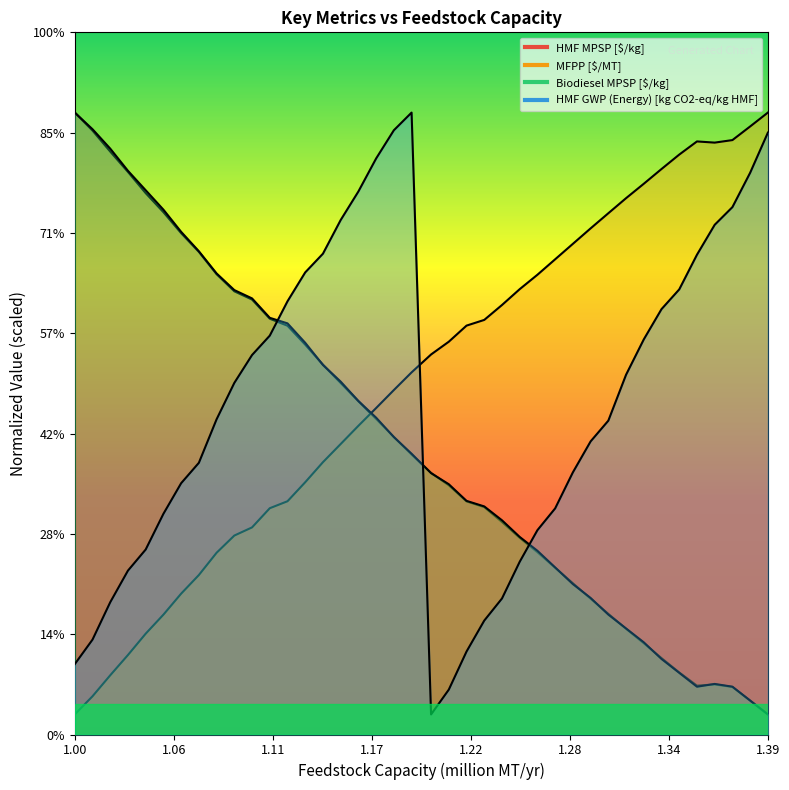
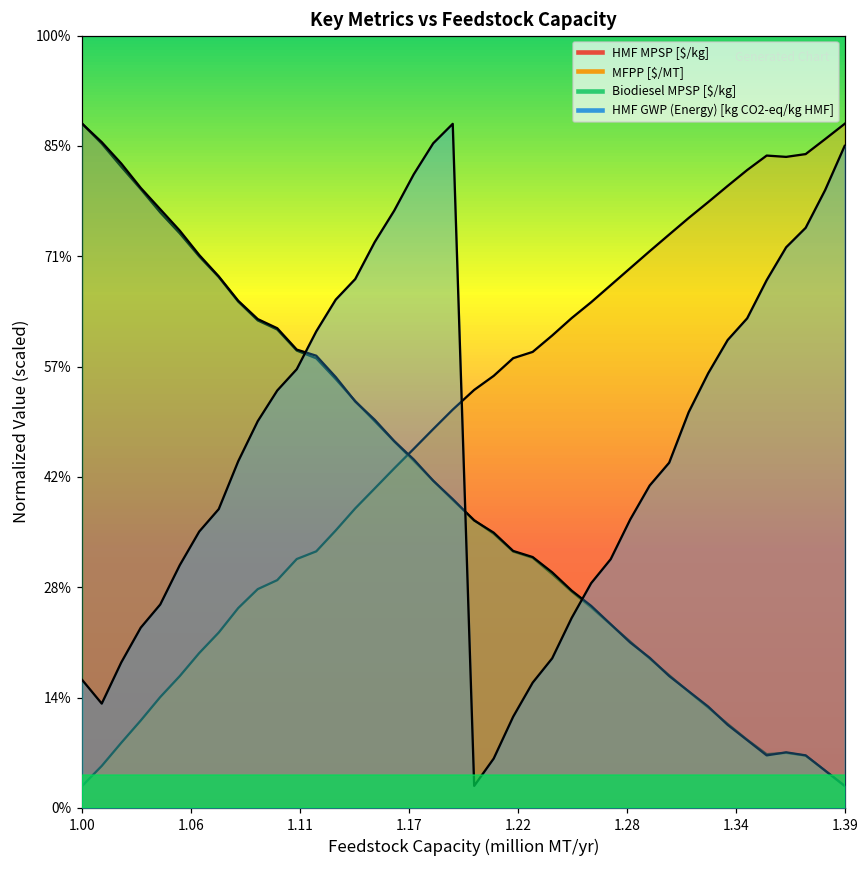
HMF GWP (Energy) [kg CO2-eq/kg HMF], 1.00: 10% -> 17%
